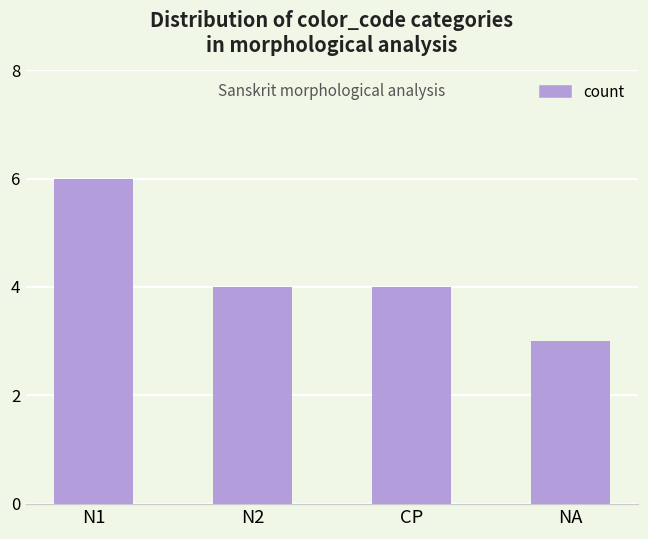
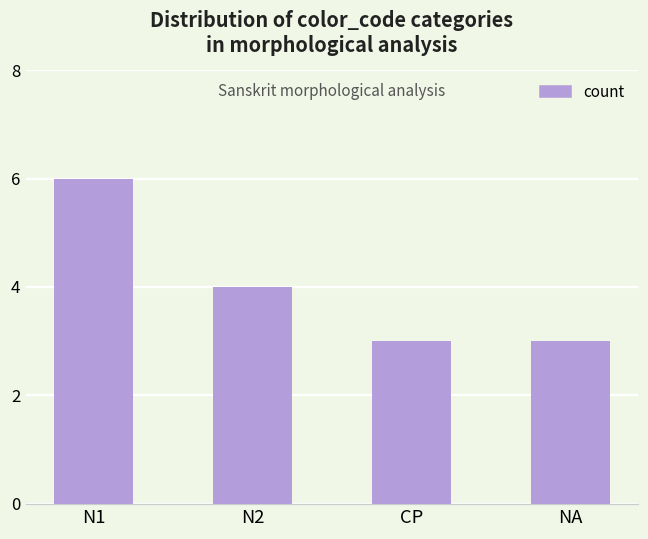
CP: 4 -> 3
